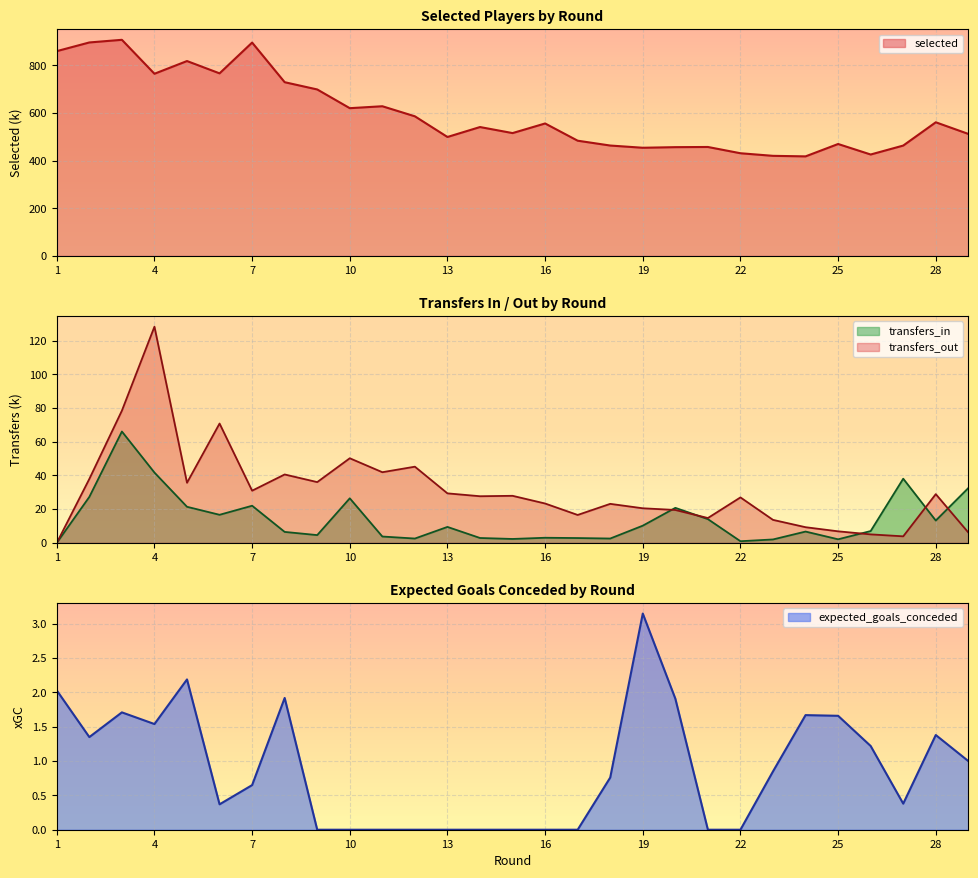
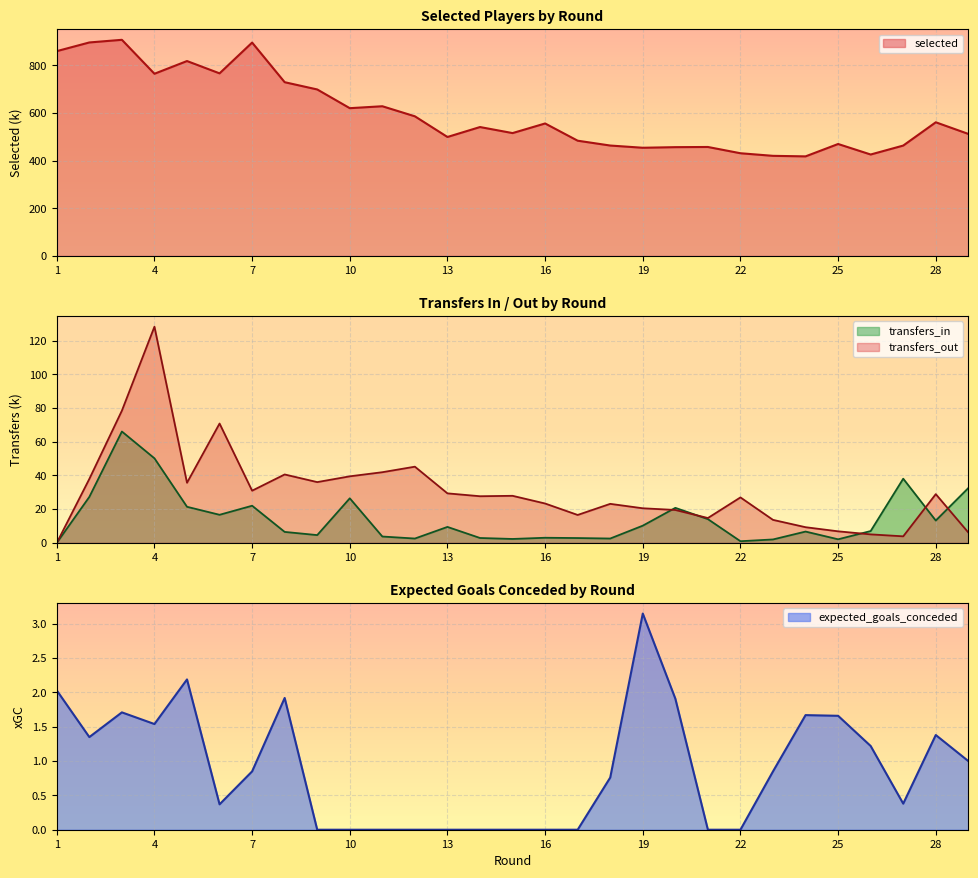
Transfers In / Out by Round, transfers_in, 4: 42 -> 50
Transfers In / Out by Round, transfers_out, 10: 50 -> 39
Expected Goals Conceded by Round, 7: 0.7 -> 0.9
